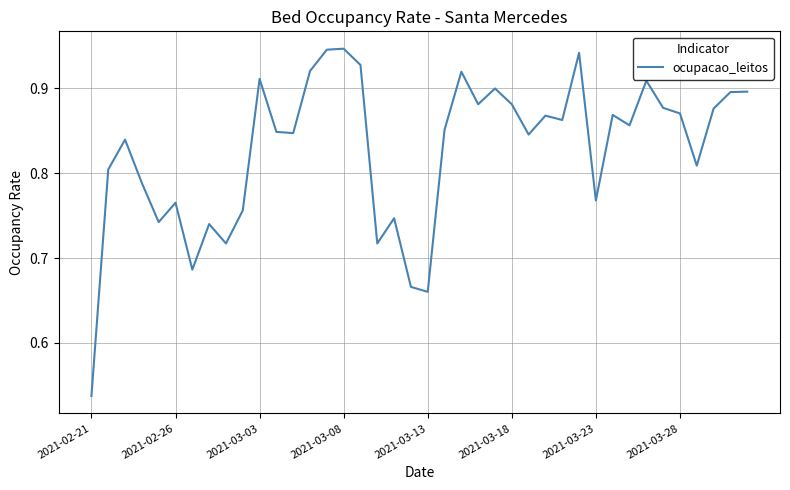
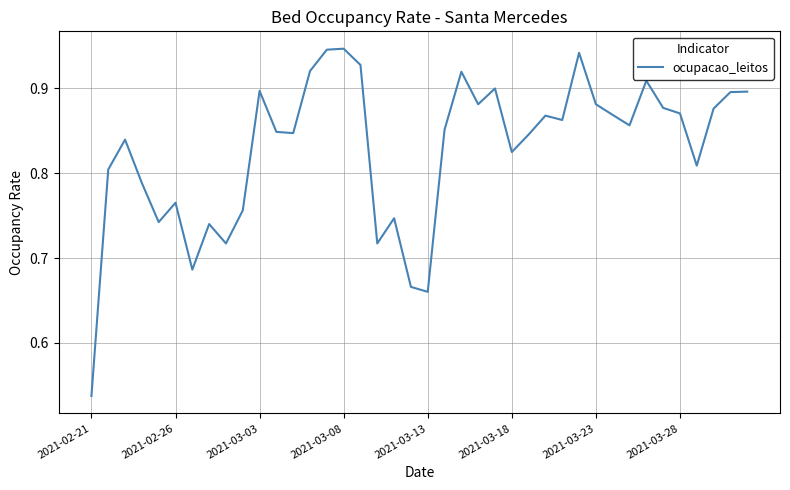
2021-03-03: 0.91 -> 0.90
2021-03-18: 0.88 -> 0.83
2021-03-23: 0.77 -> 0.88
